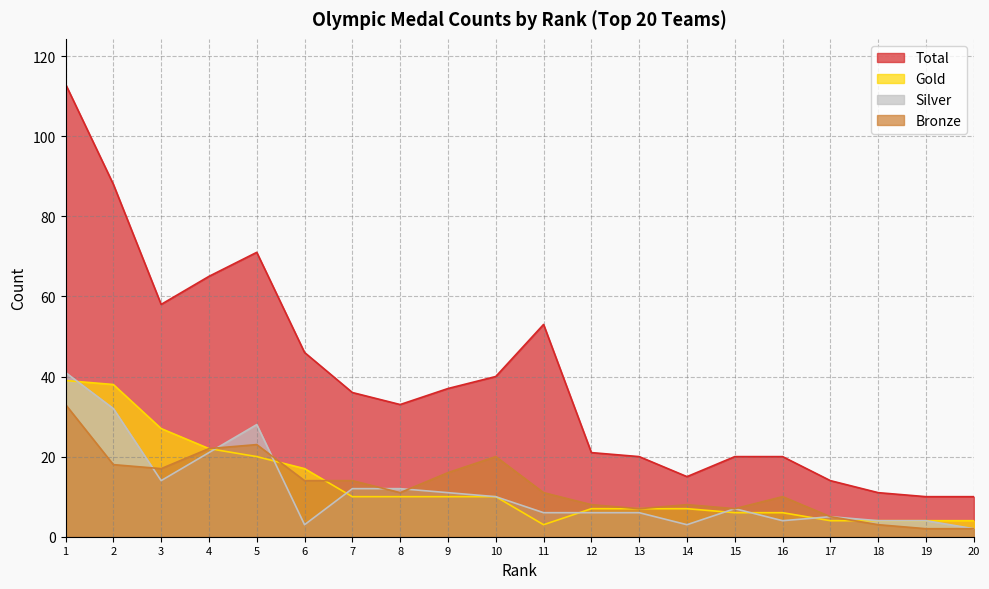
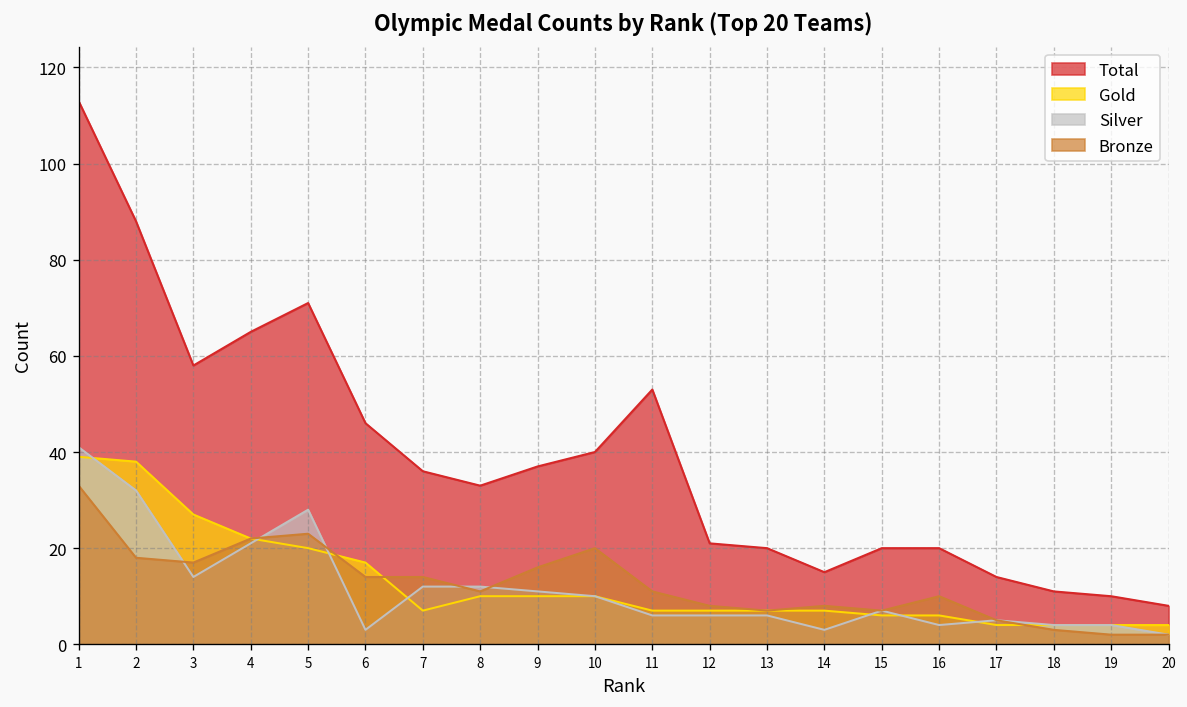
Gold, 7: 10 -> 7
Gold, 11: 3 -> 7
Total, 20: 10 -> 8
